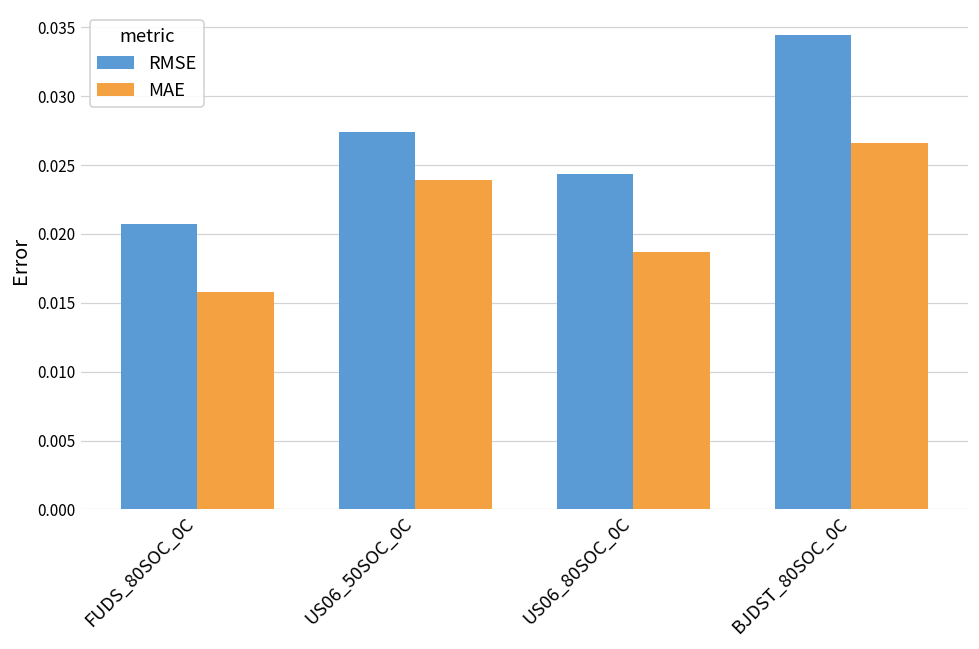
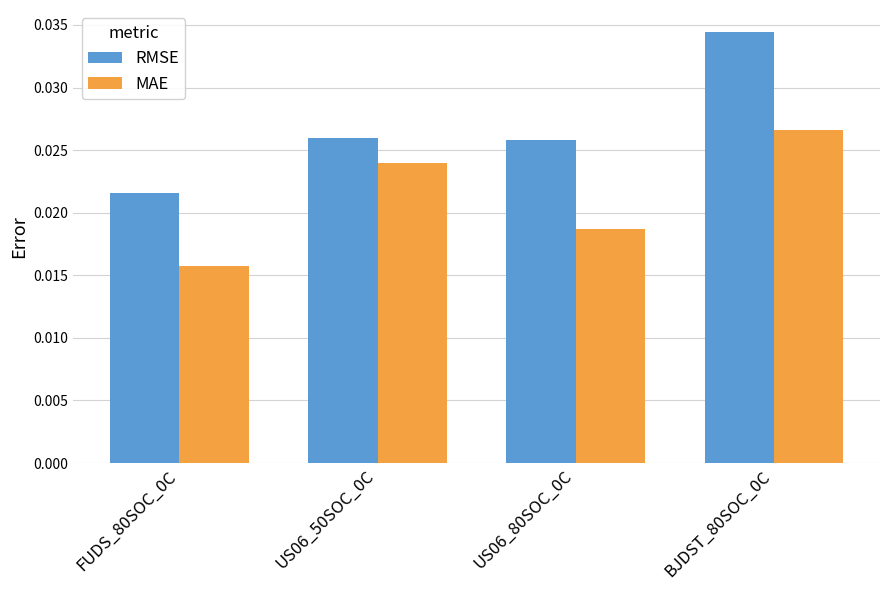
RMSE, FUDS_80SOC_0C: 0.0208 -> 0.0216
RMSE, US06_50SOC_0C: 0.0274 -> 0.0260
RMSE, US06_80SOC_0C: 0.0244 -> 0.0258
